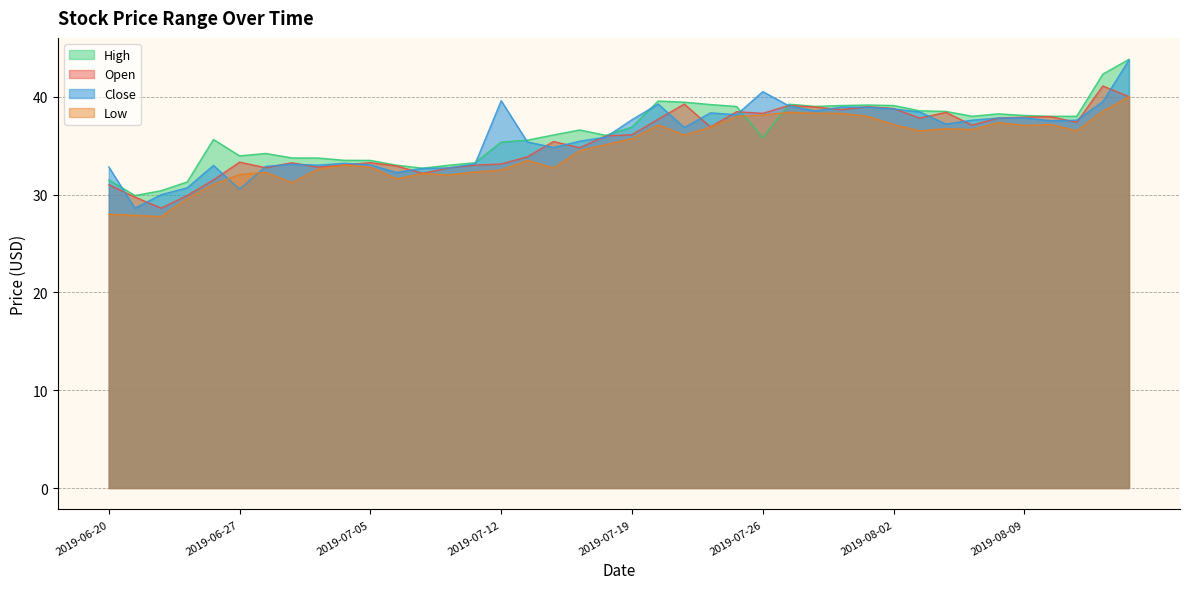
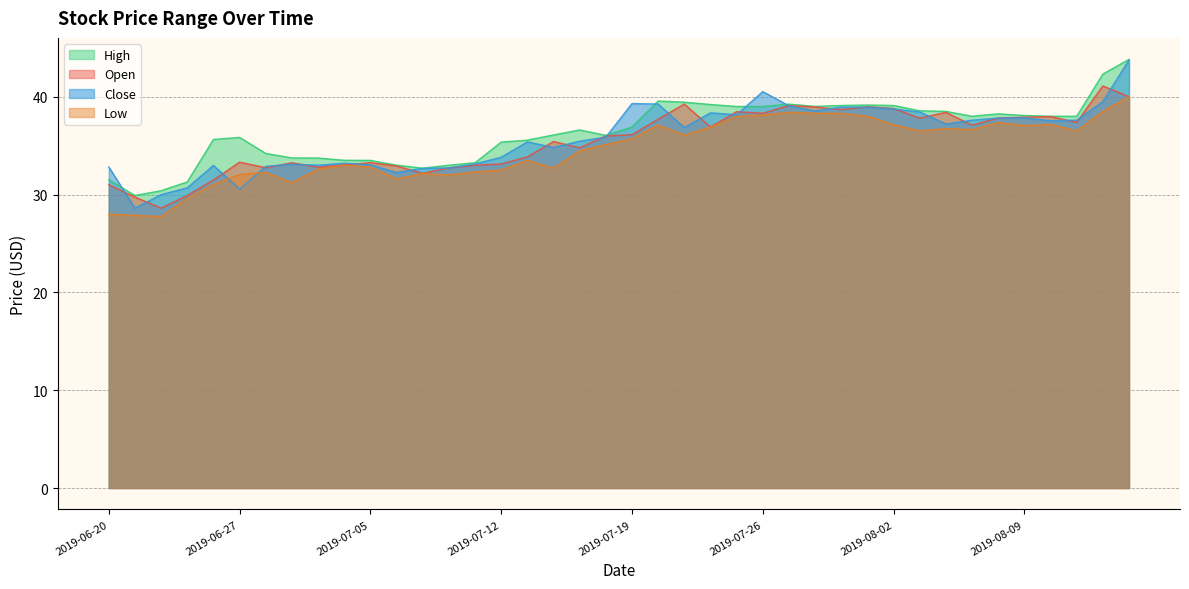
High, 2019-06-27: 34 -> 36
Close, 2019-07-12: 40 -> 34
Close, 2019-07-19: 38 -> 39
High, 2019-07-26: 36 -> 39
